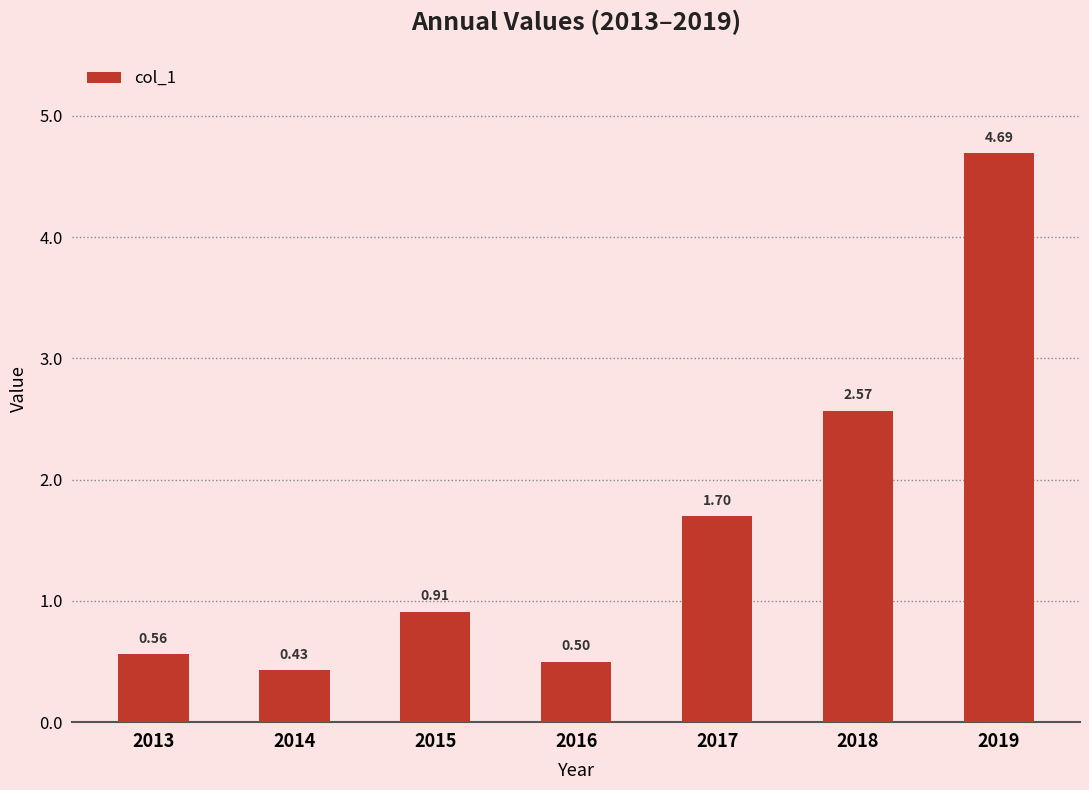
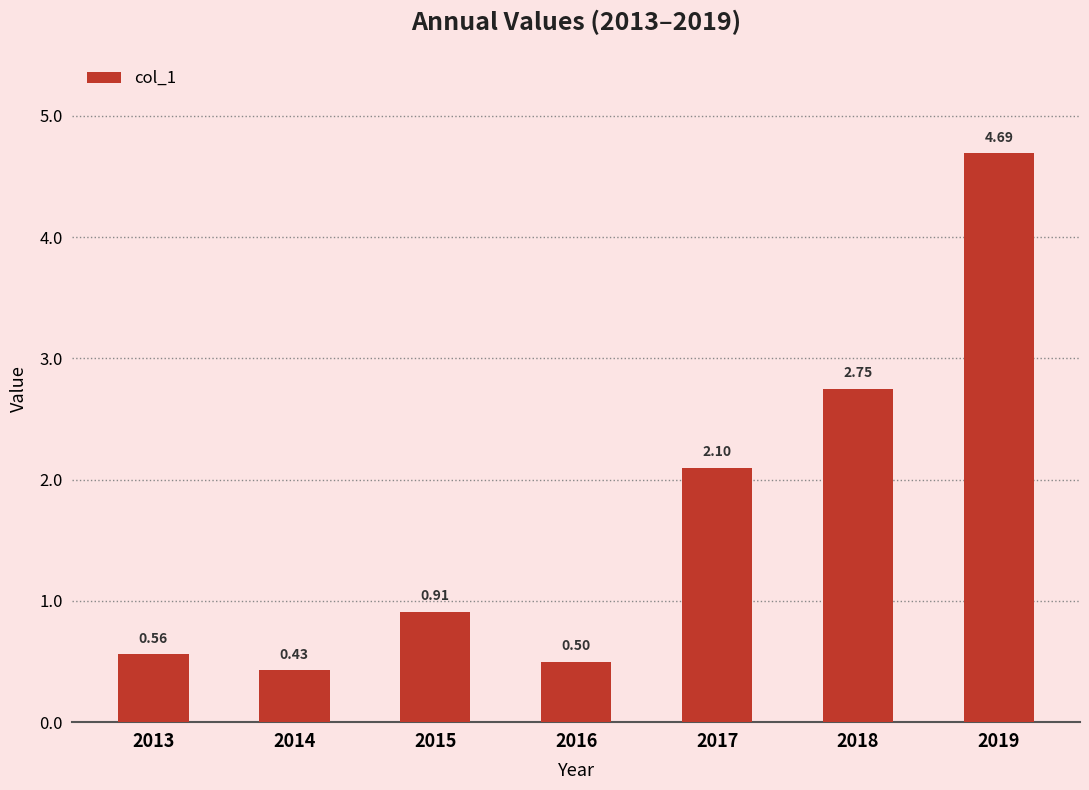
2017: 1.70 -> 2.10
2018: 2.57 -> 2.75
